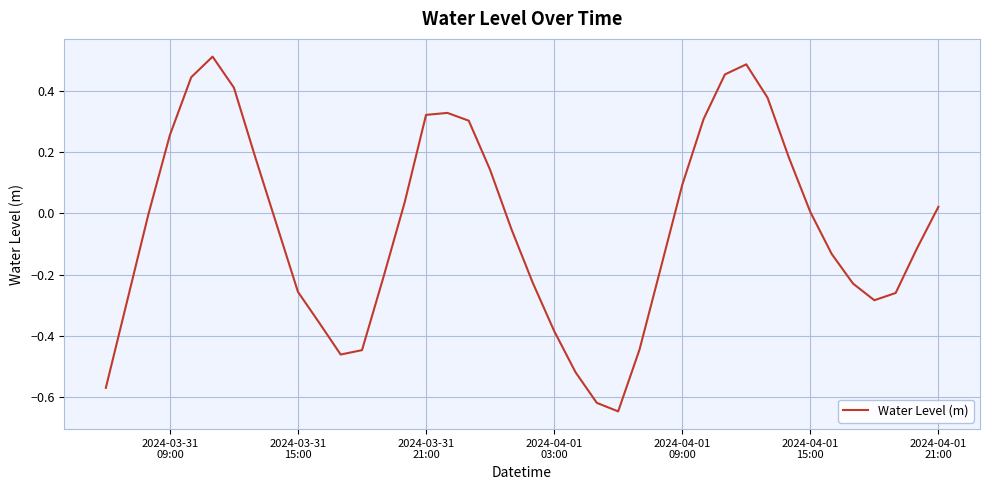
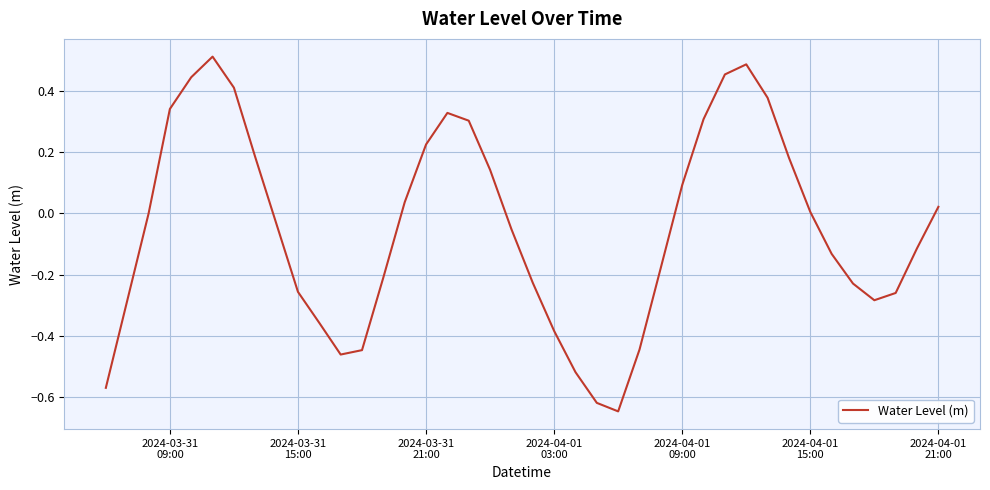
2024-03-31 09:00: 0.26 -> 0.34
2024-03-31 21:00: 0.32 -> 0.22
